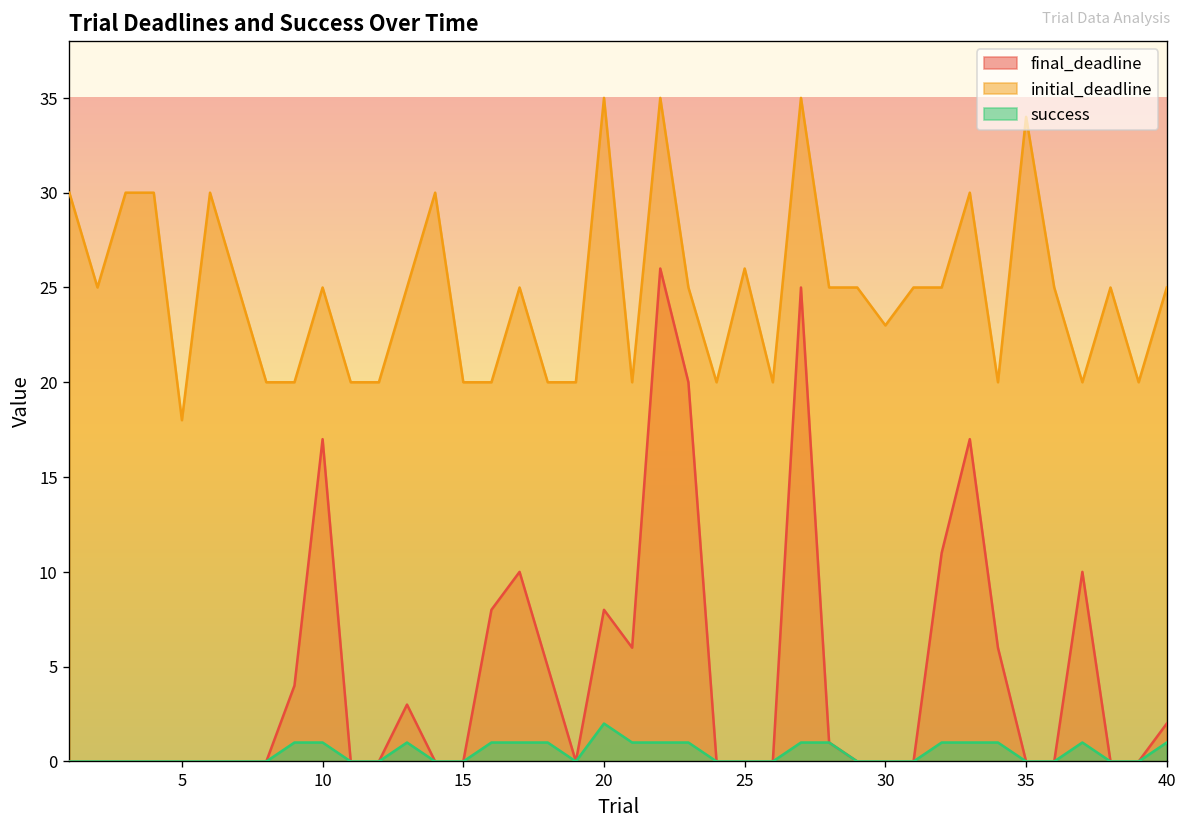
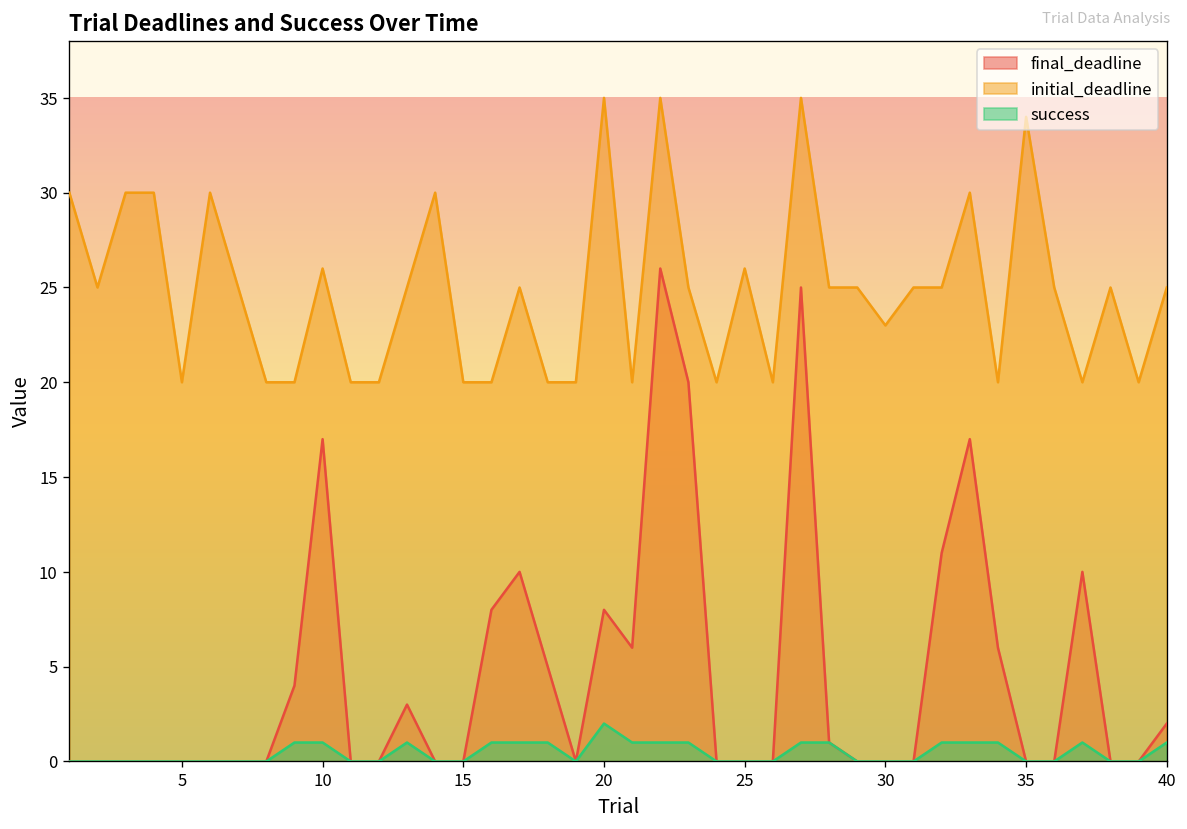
initial_deadline, 5: 18 -> 20
initial_deadline, 10: 25 -> 26
